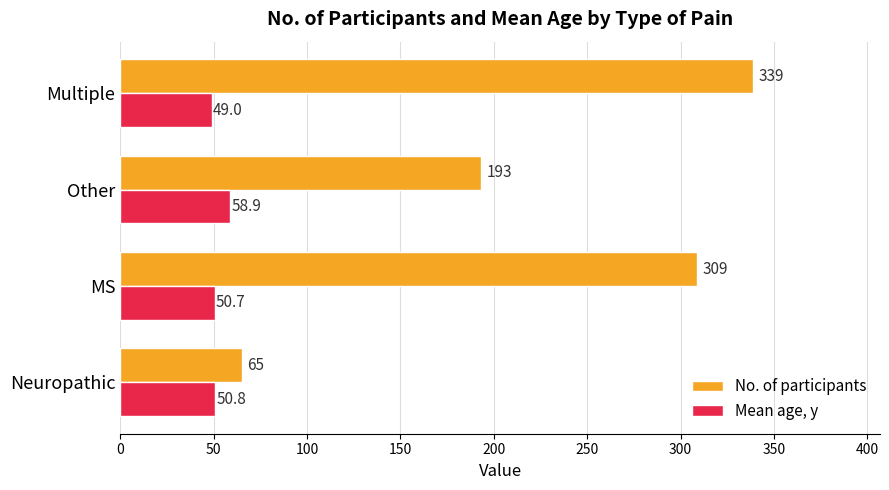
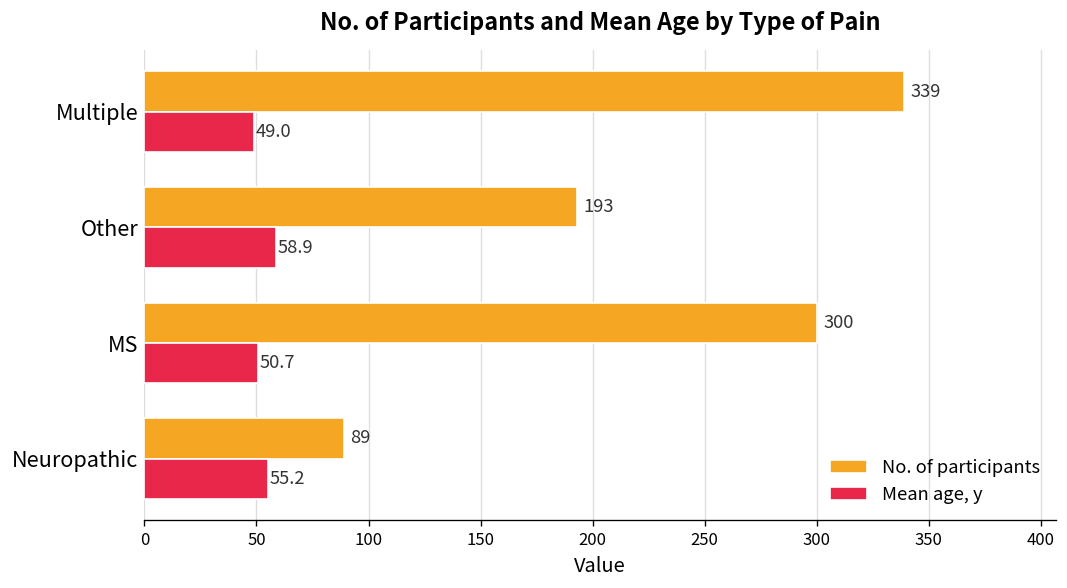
No. of participants, MS: 309 -> 300
No. of participants, Neuropathic: 65 -> 89
Mean age, y, Neuropathic: 50.8 -> 55.2
